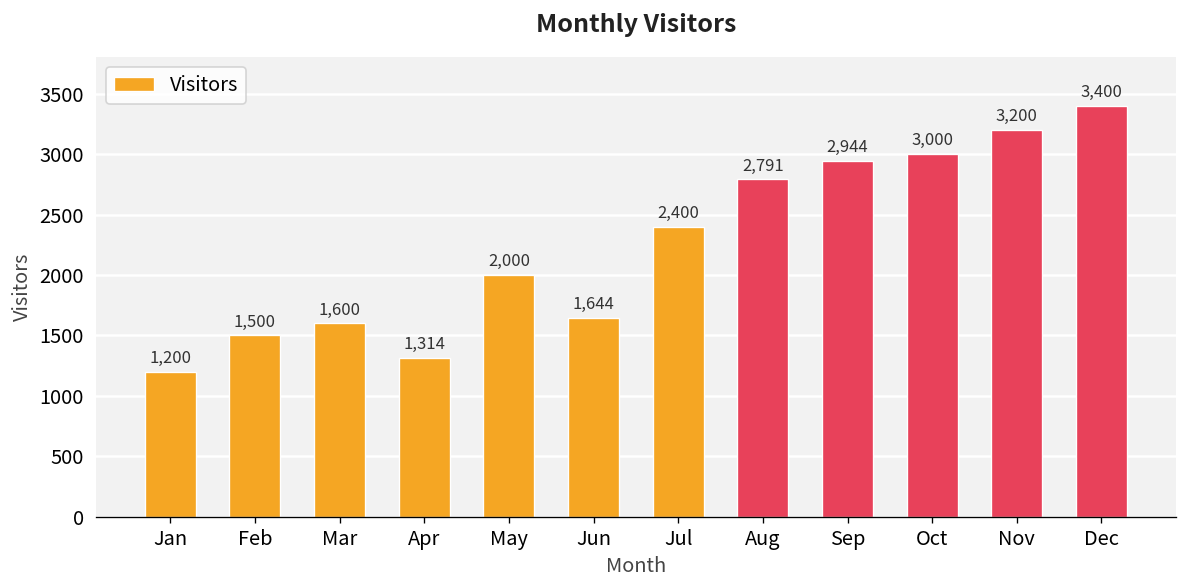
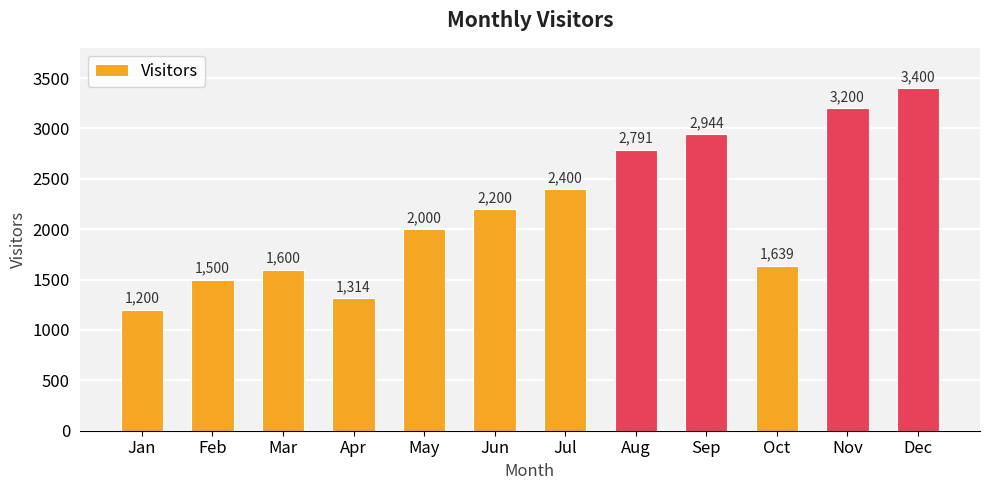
Jun: 1,644 -> 2,200
Oct: 3,000 -> 1,639
